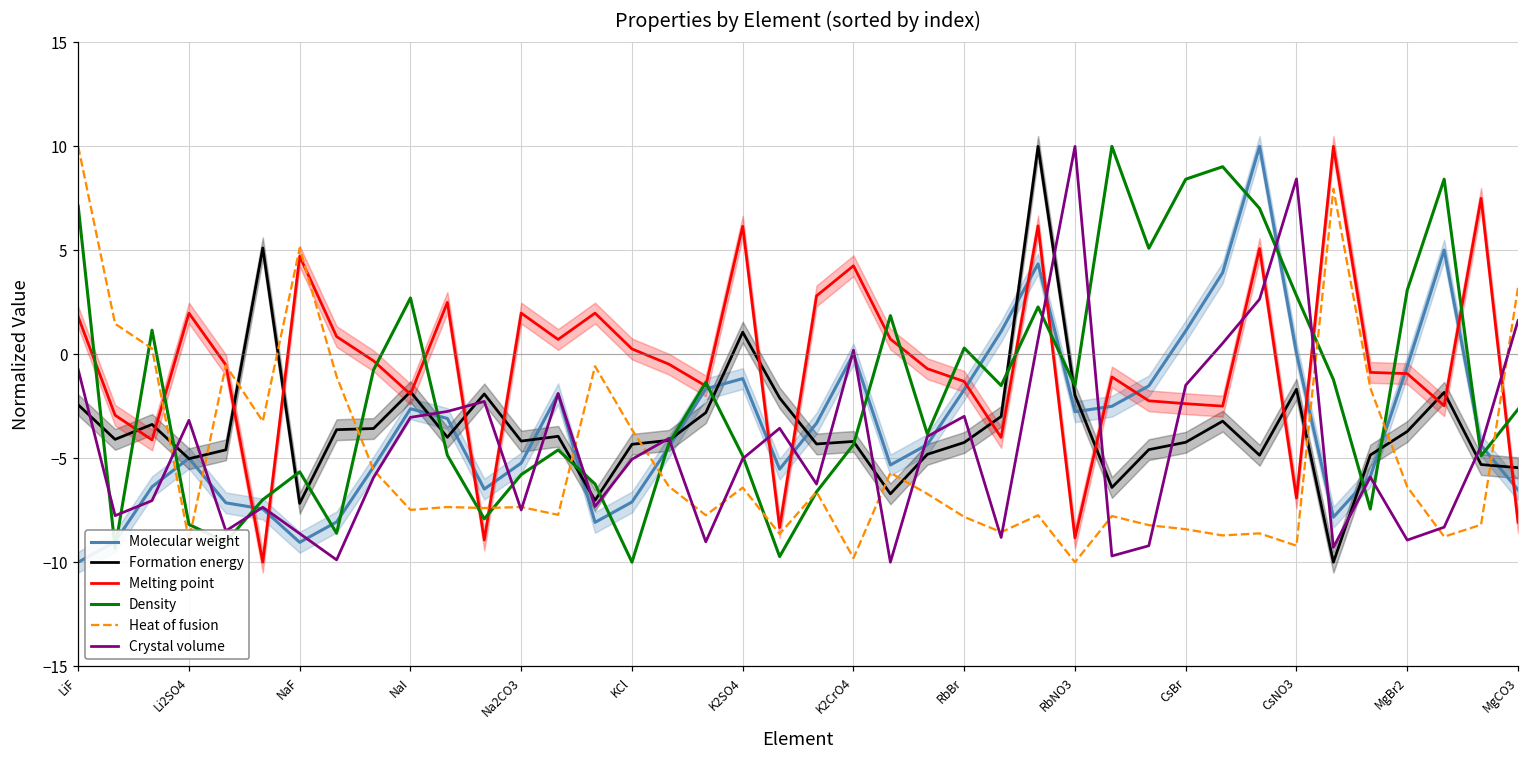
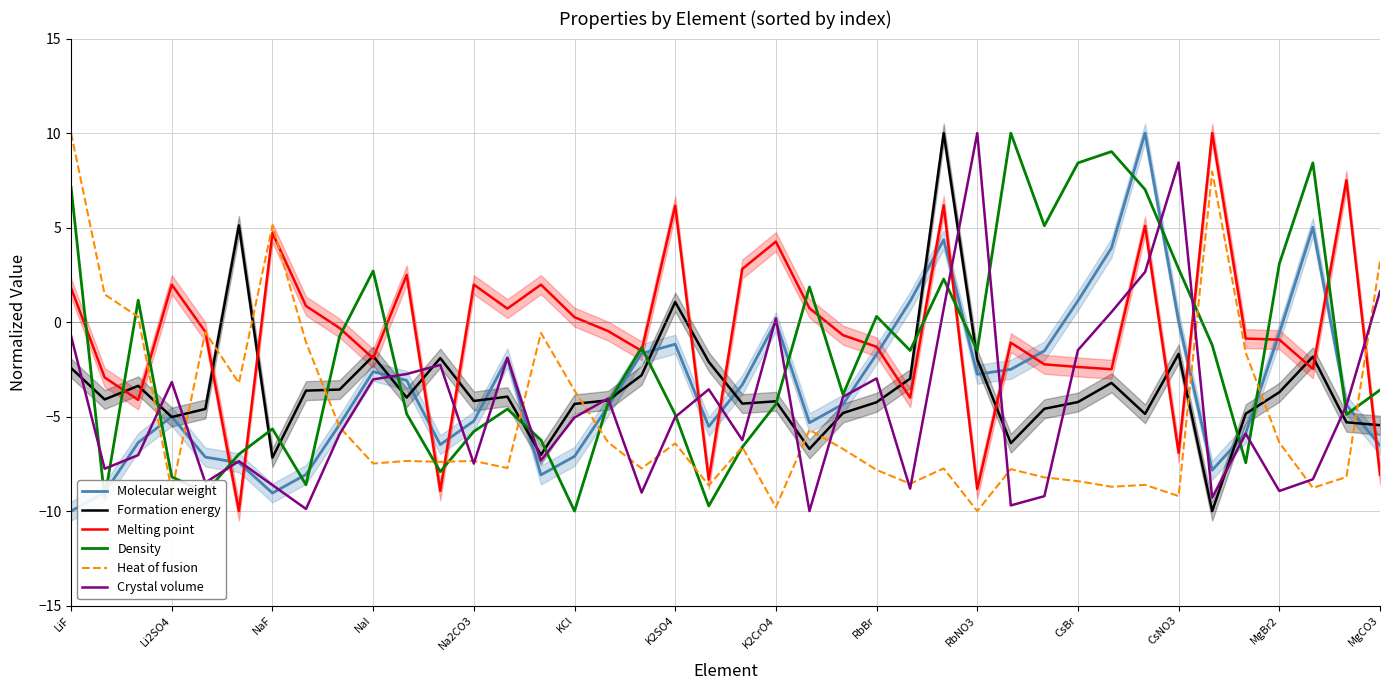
Density, MgCO3: -2.6 -> -3.6
